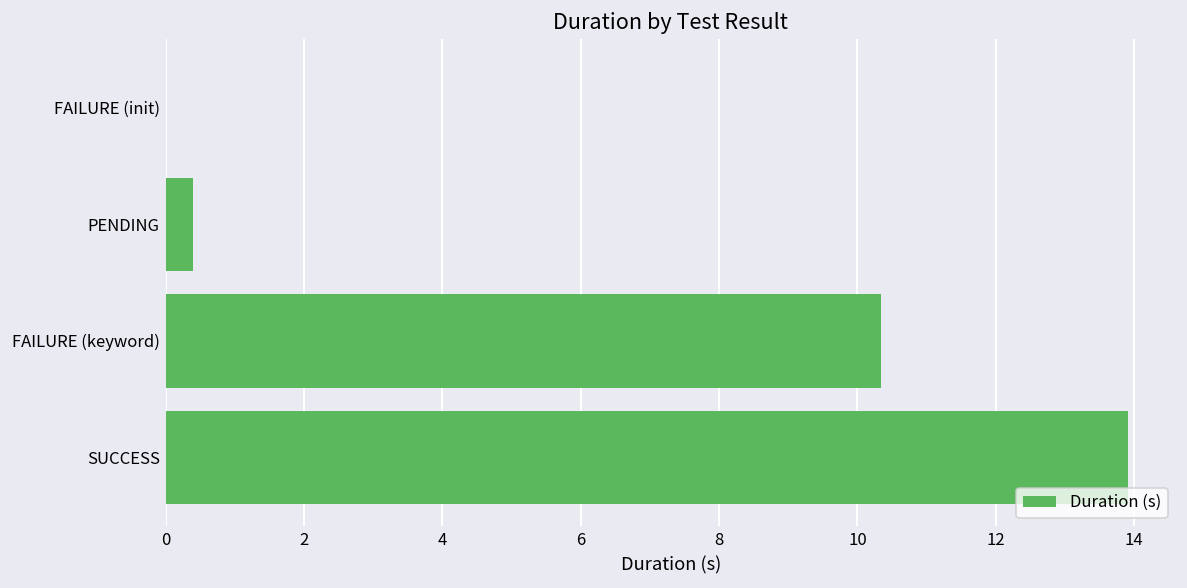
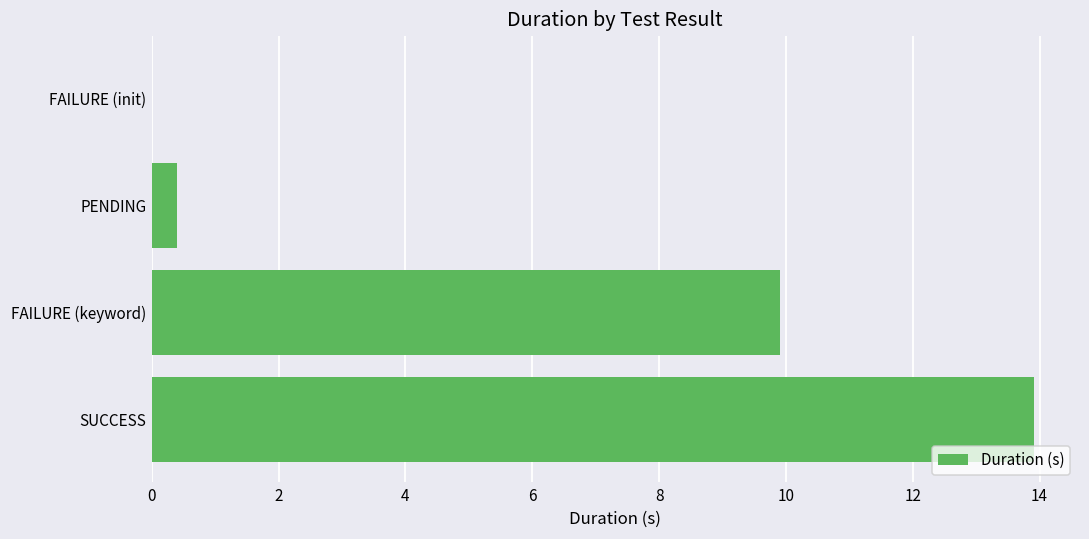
FAILURE (keyword): 10.3 -> 9.9
